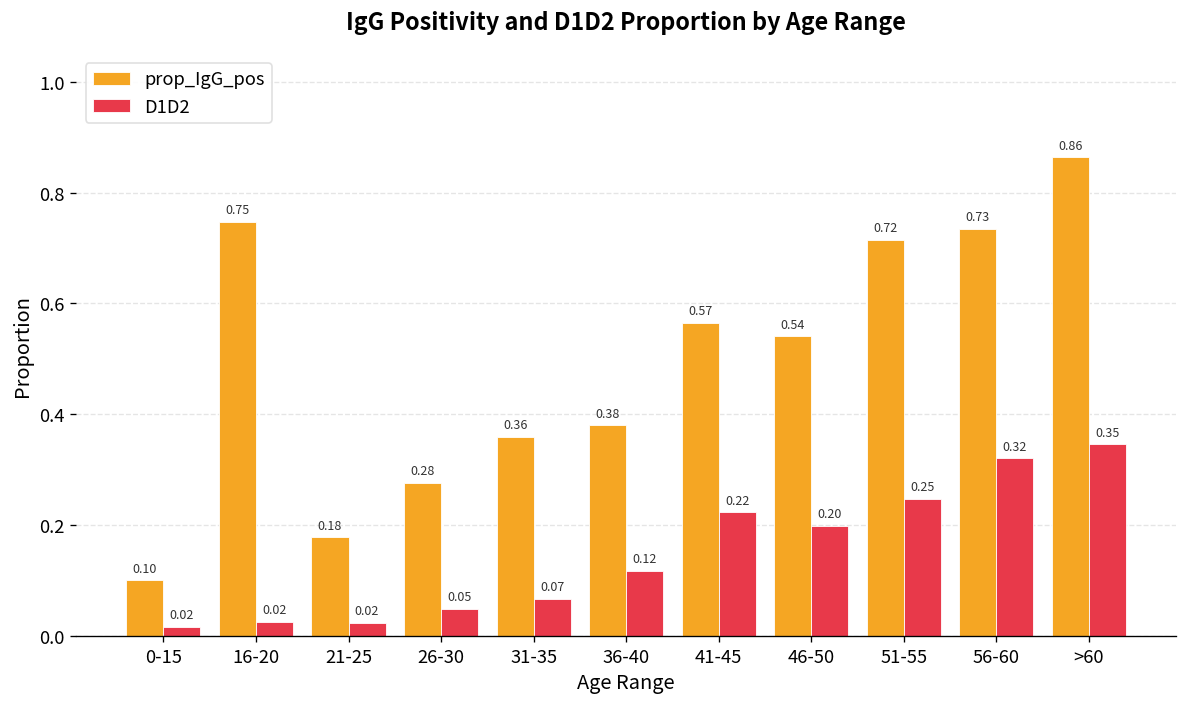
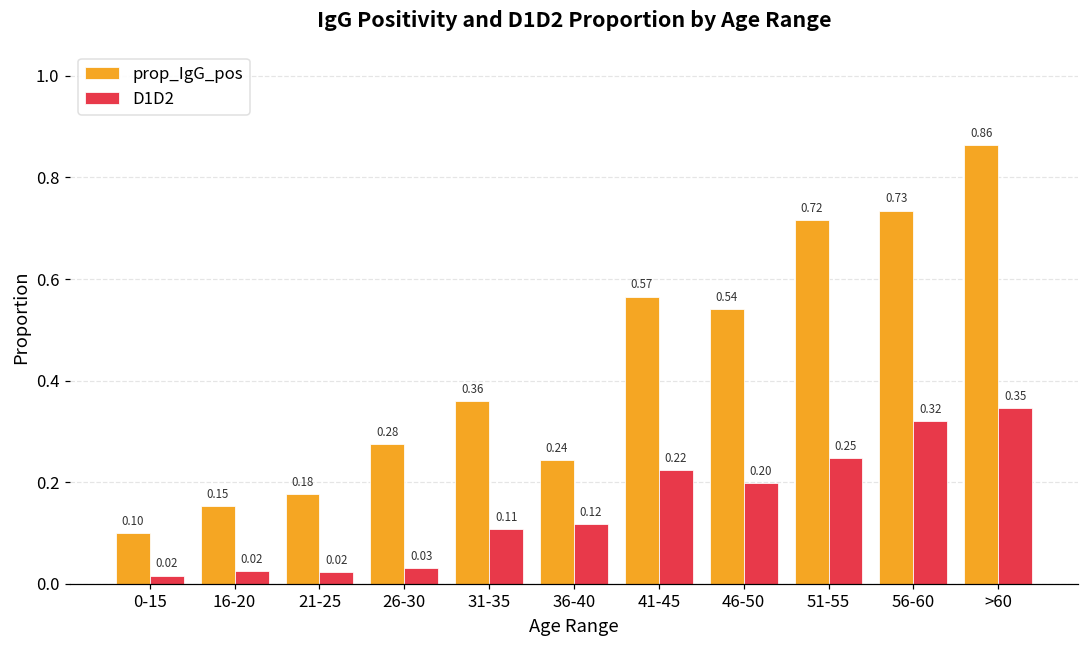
prop_IgG_pos, 16-20: 0.75 -> 0.15
D1D2, 26-30: 0.05 -> 0.03
D1D2, 31-35: 0.07 -> 0.11
prop_IgG_pos, 36-40: 0.38 -> 0.24
